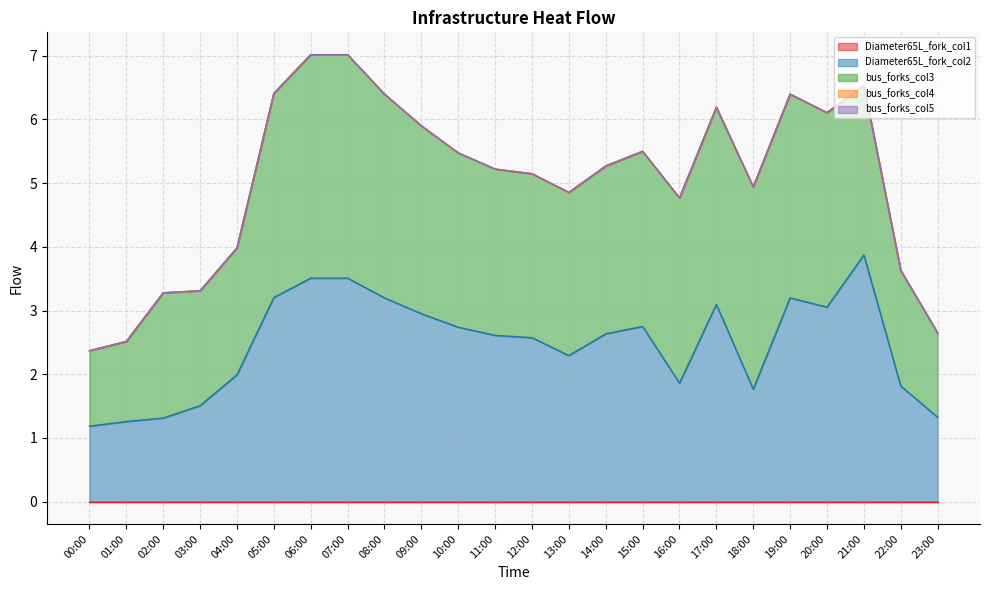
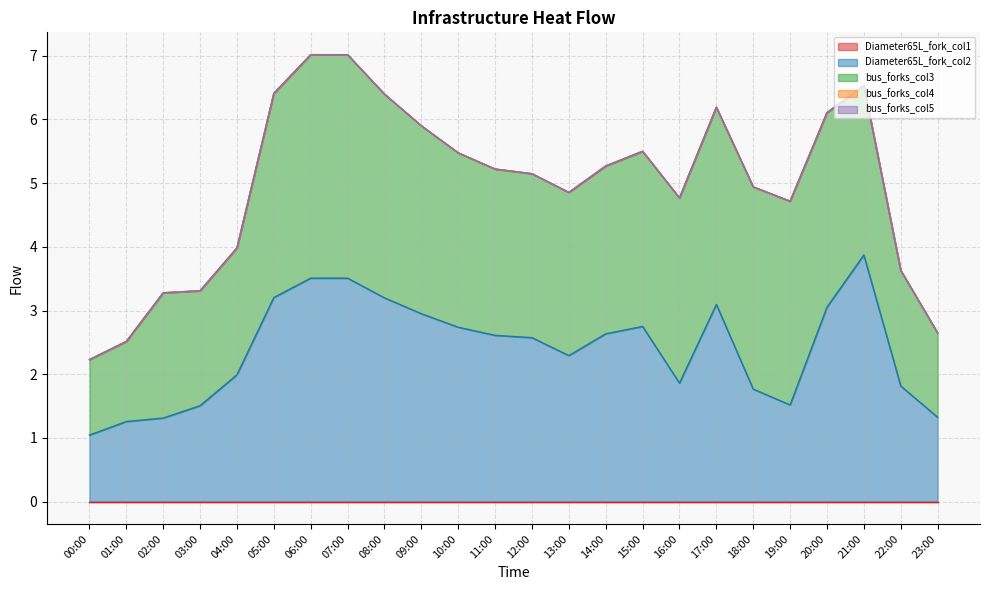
Diameter65L_fork_col2, 00:00: 1.2 -> 1.0
Diameter65L_fork_col2, 19:00: 3.2 -> 1.5
